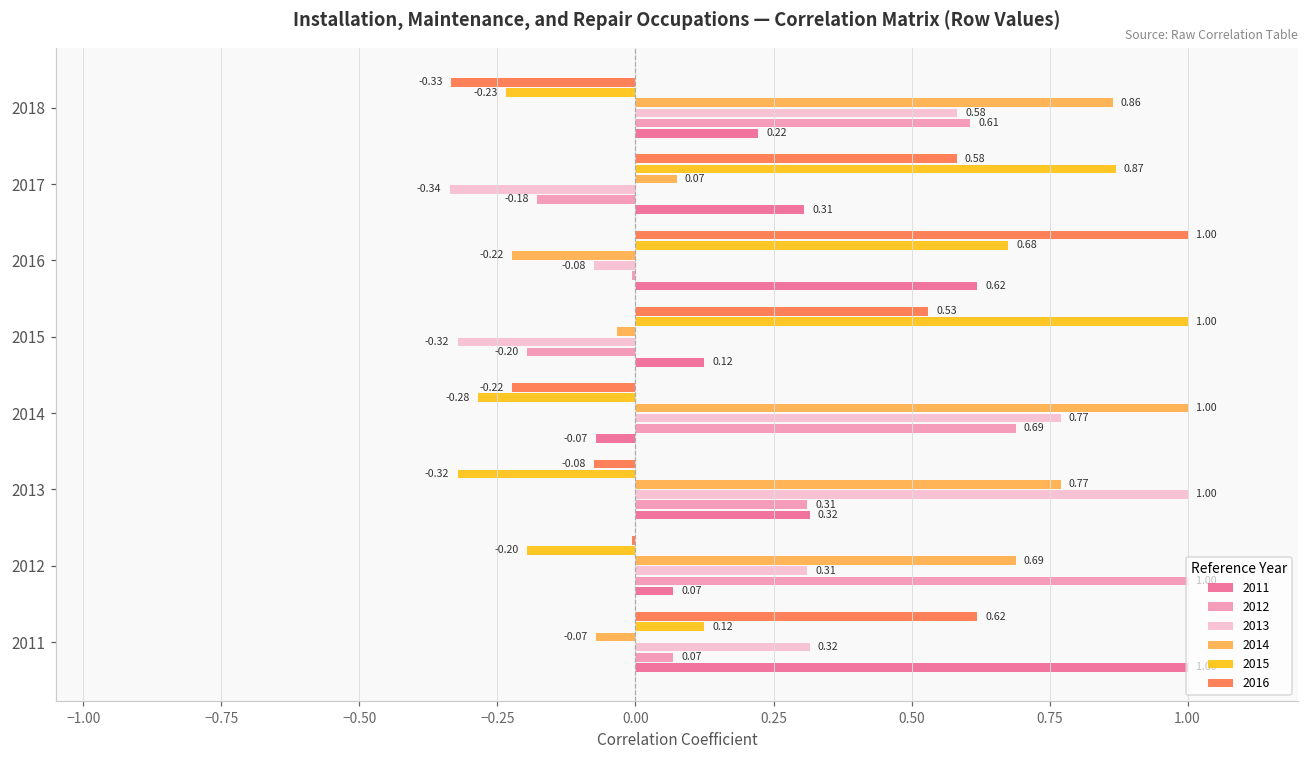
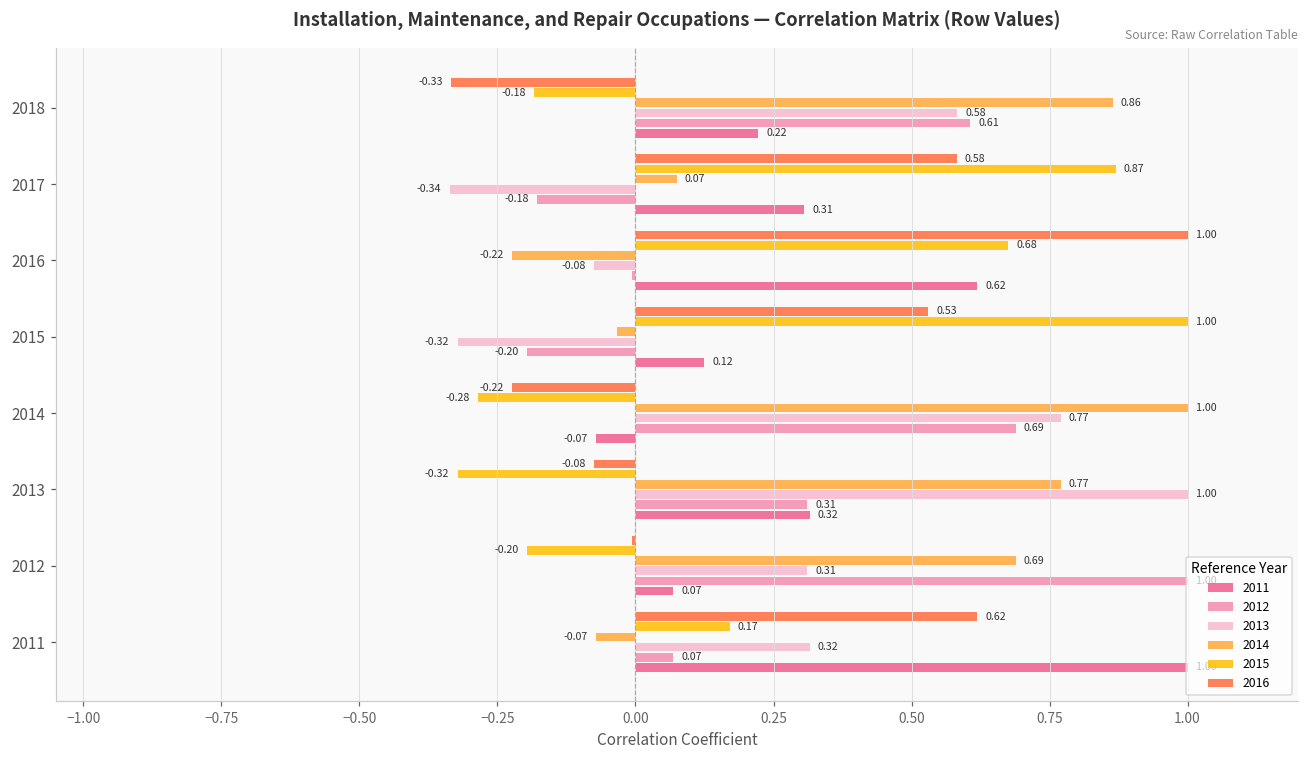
2015, 2018: -0.23 -> -0.18
2015, 2011: 0.12 -> 0.17
